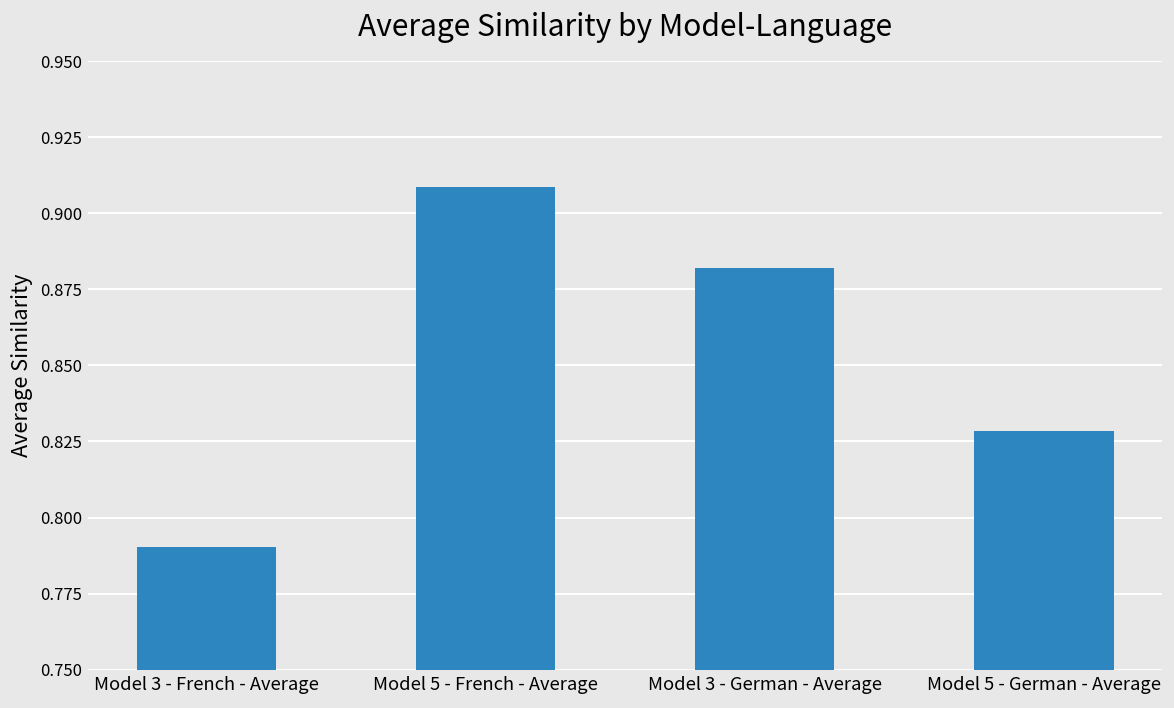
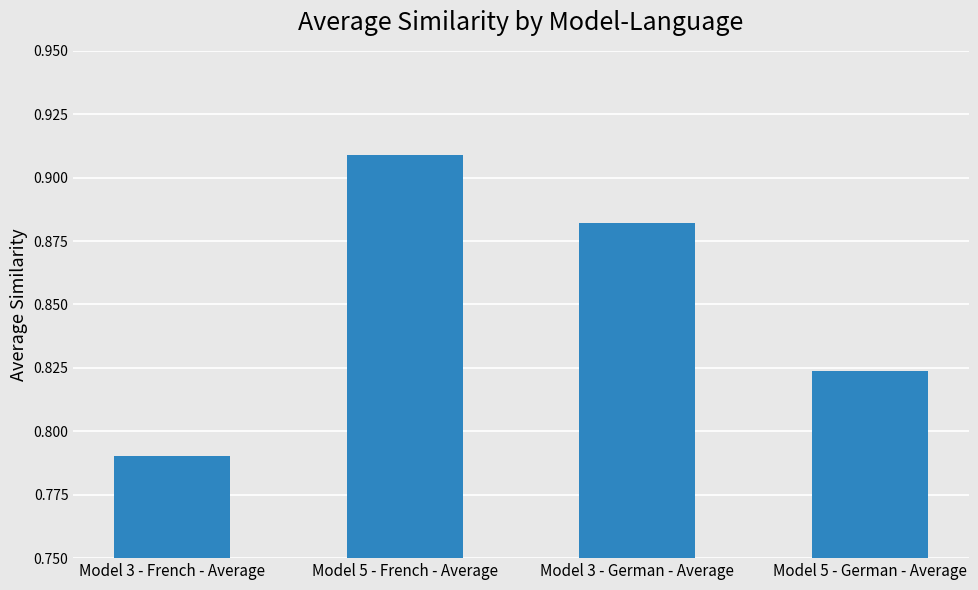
Model 5 - German - Average: 0.828 -> 0.824
